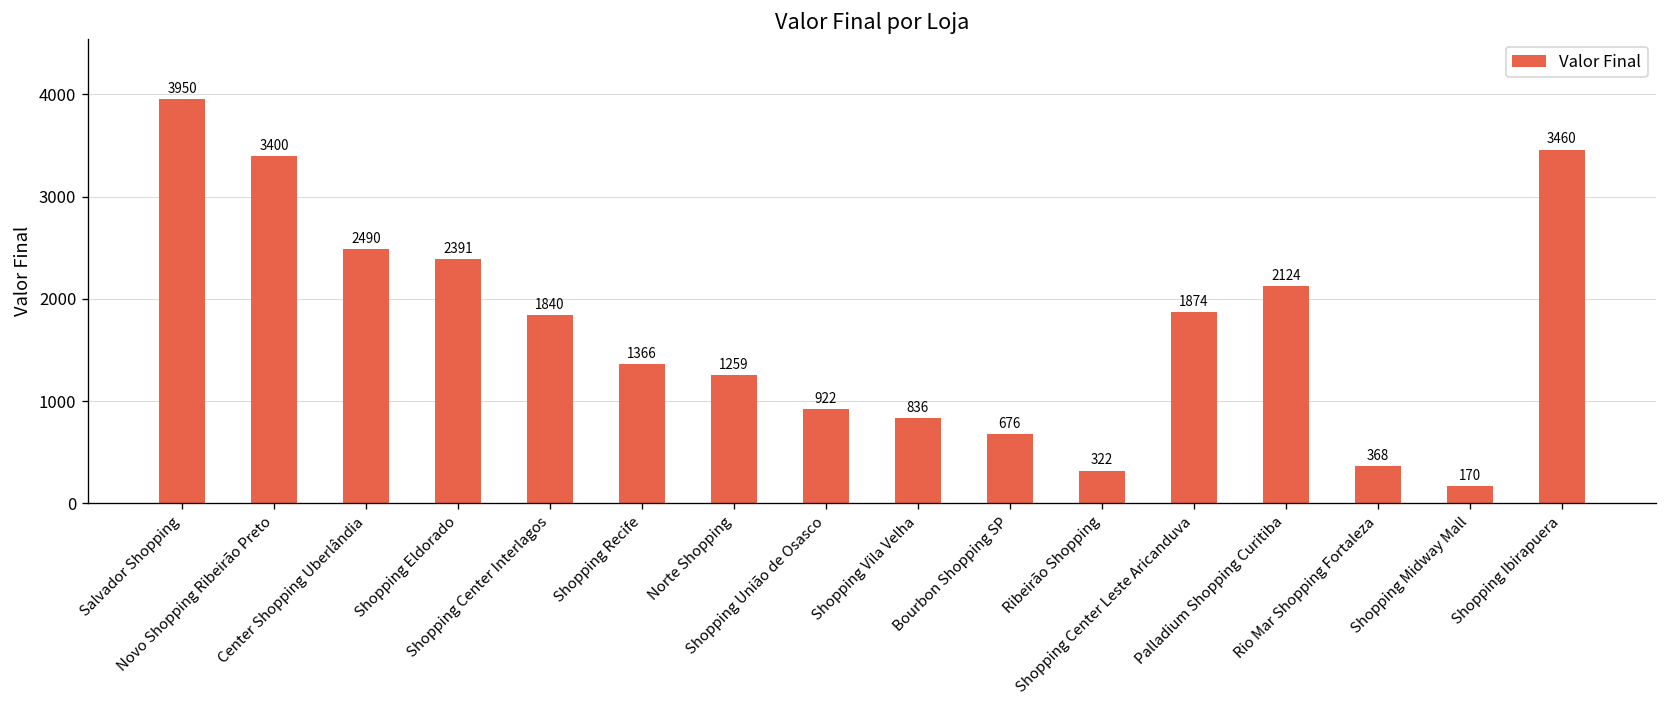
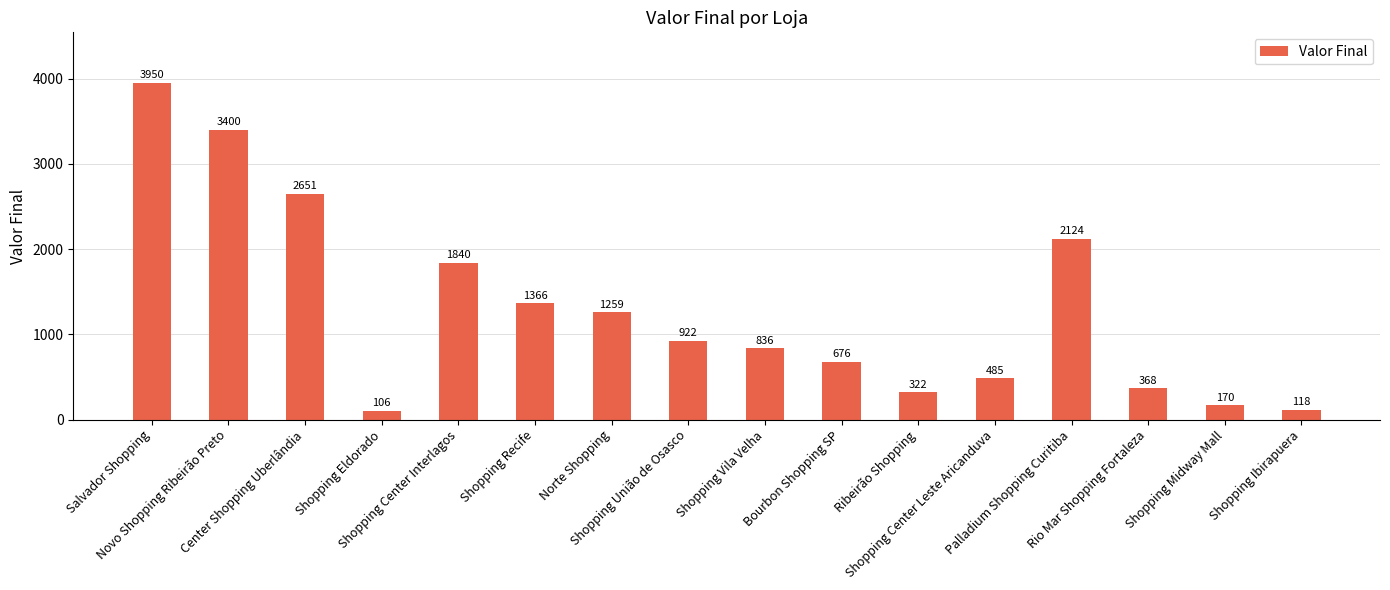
Center Shopping Uberlândia: 2490 -> 2651
Shopping Eldorado: 2391 -> 106
Shopping Center Leste Aricanduva: 1874 -> 485
Shopping Ibirapuera: 3460 -> 118
